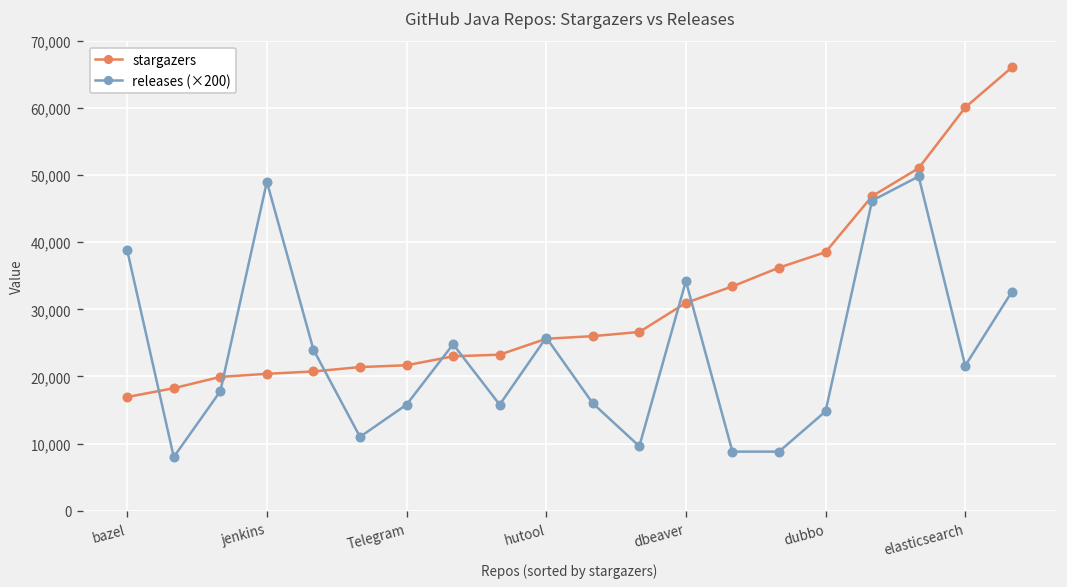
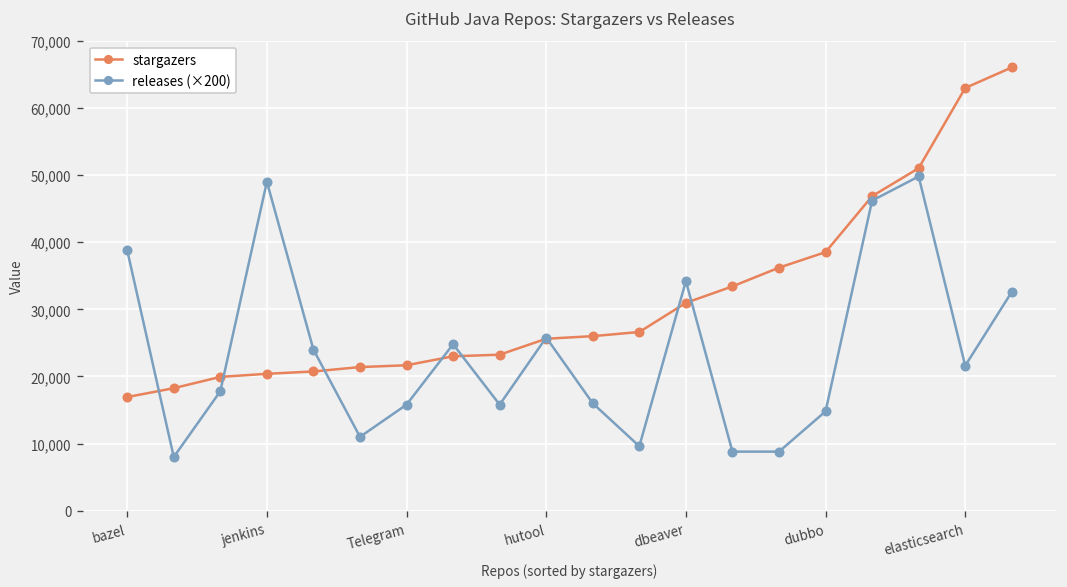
stargazers, elasticsearch: 60,000 -> 63,000
